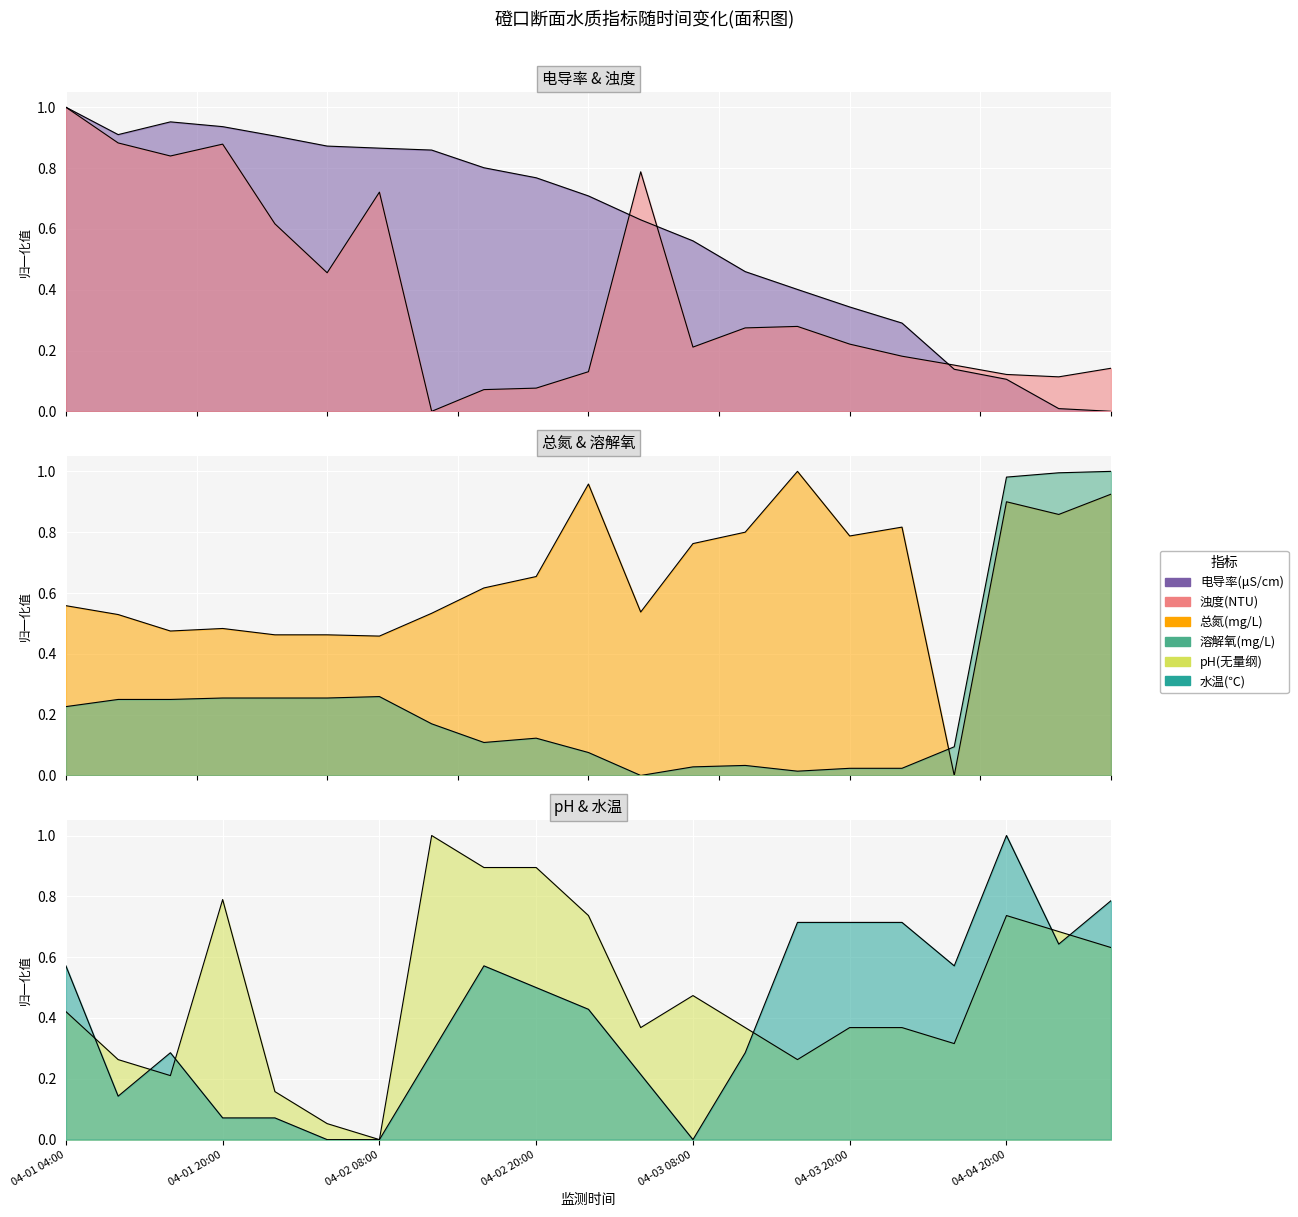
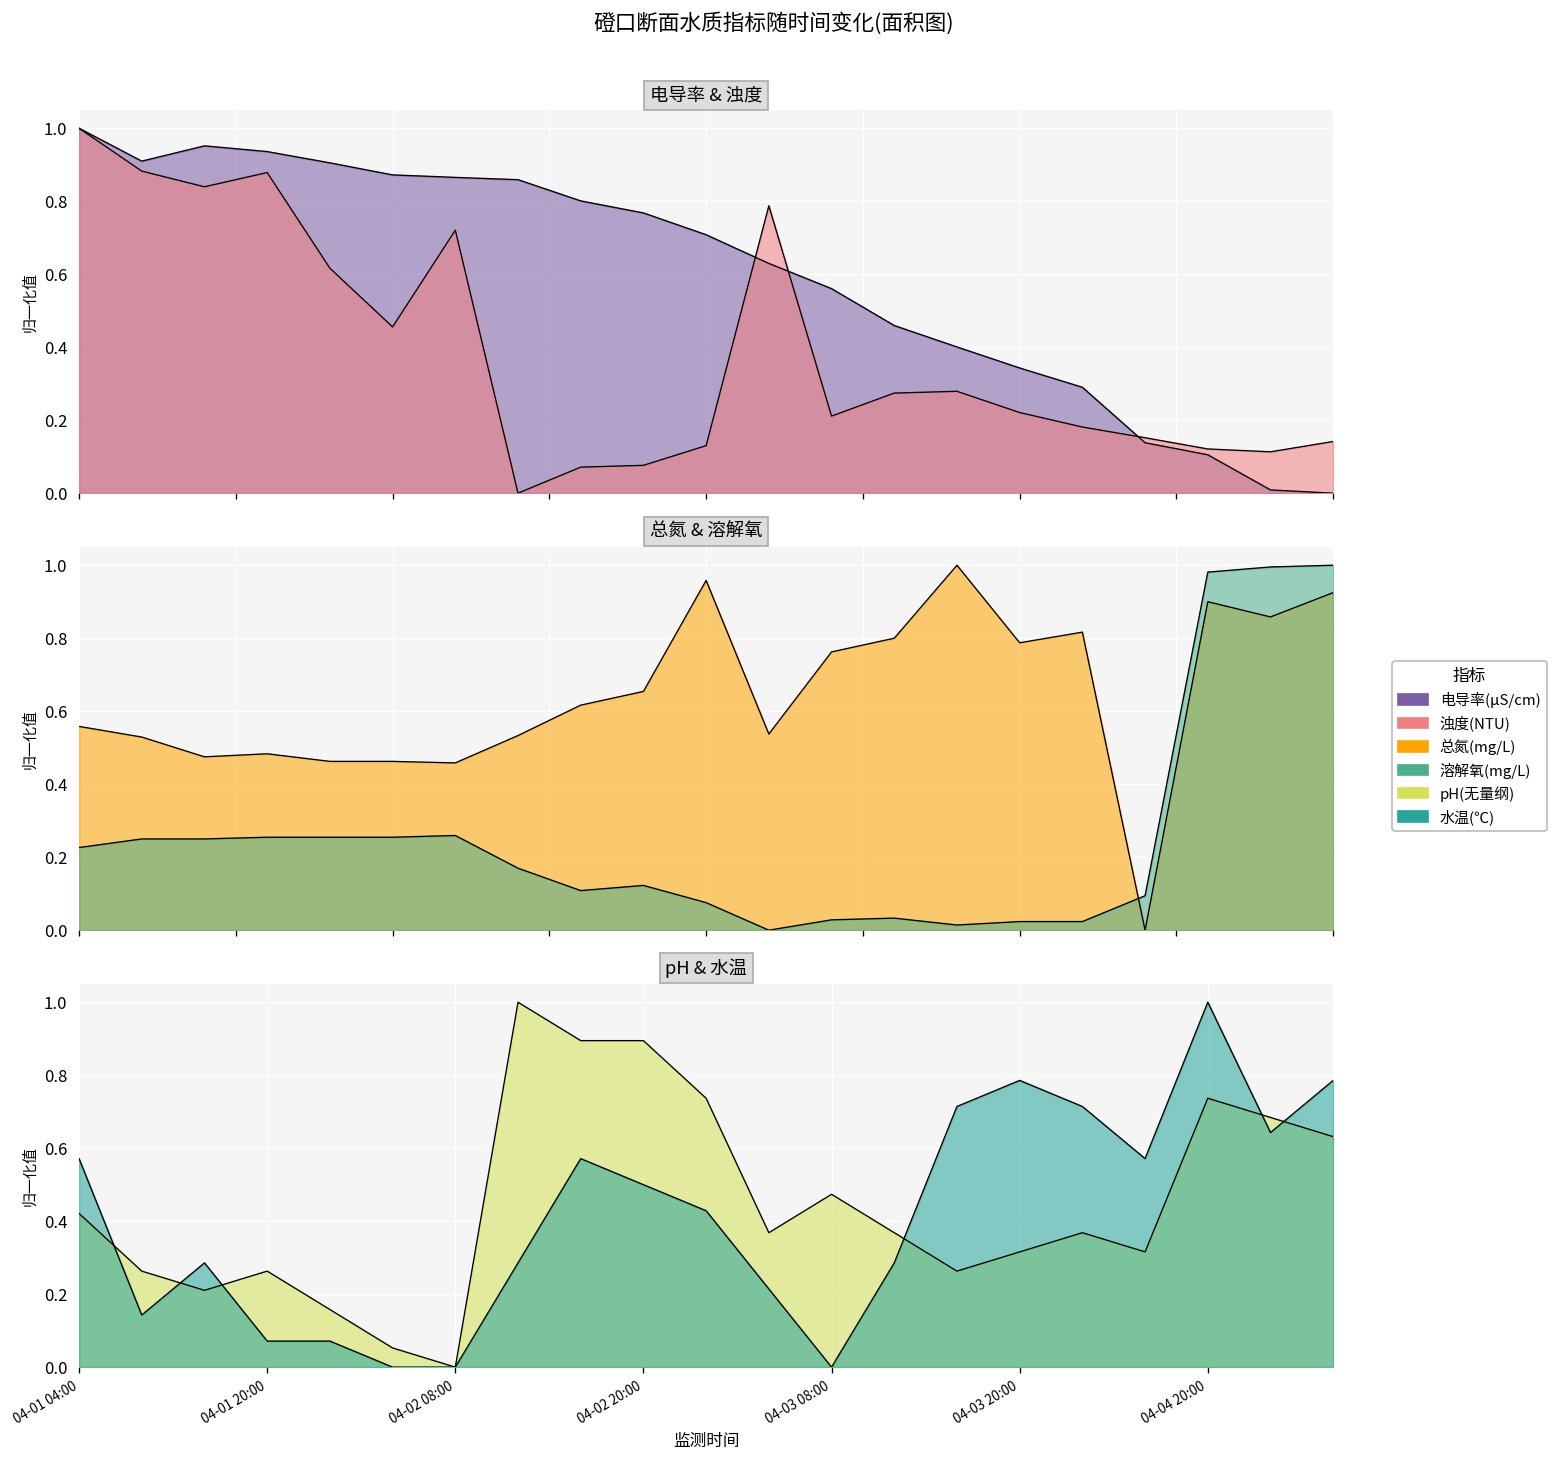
pH & 水温, pH(无量纲), 04-01 20:00: 0.79 -> 0.26
pH & 水温, pH(无量纲), 04-03 20:00: 0.37 -> 0.32
pH & 水温, 水温(℃), 04-03 20:00: 0.71 -> 0.79
